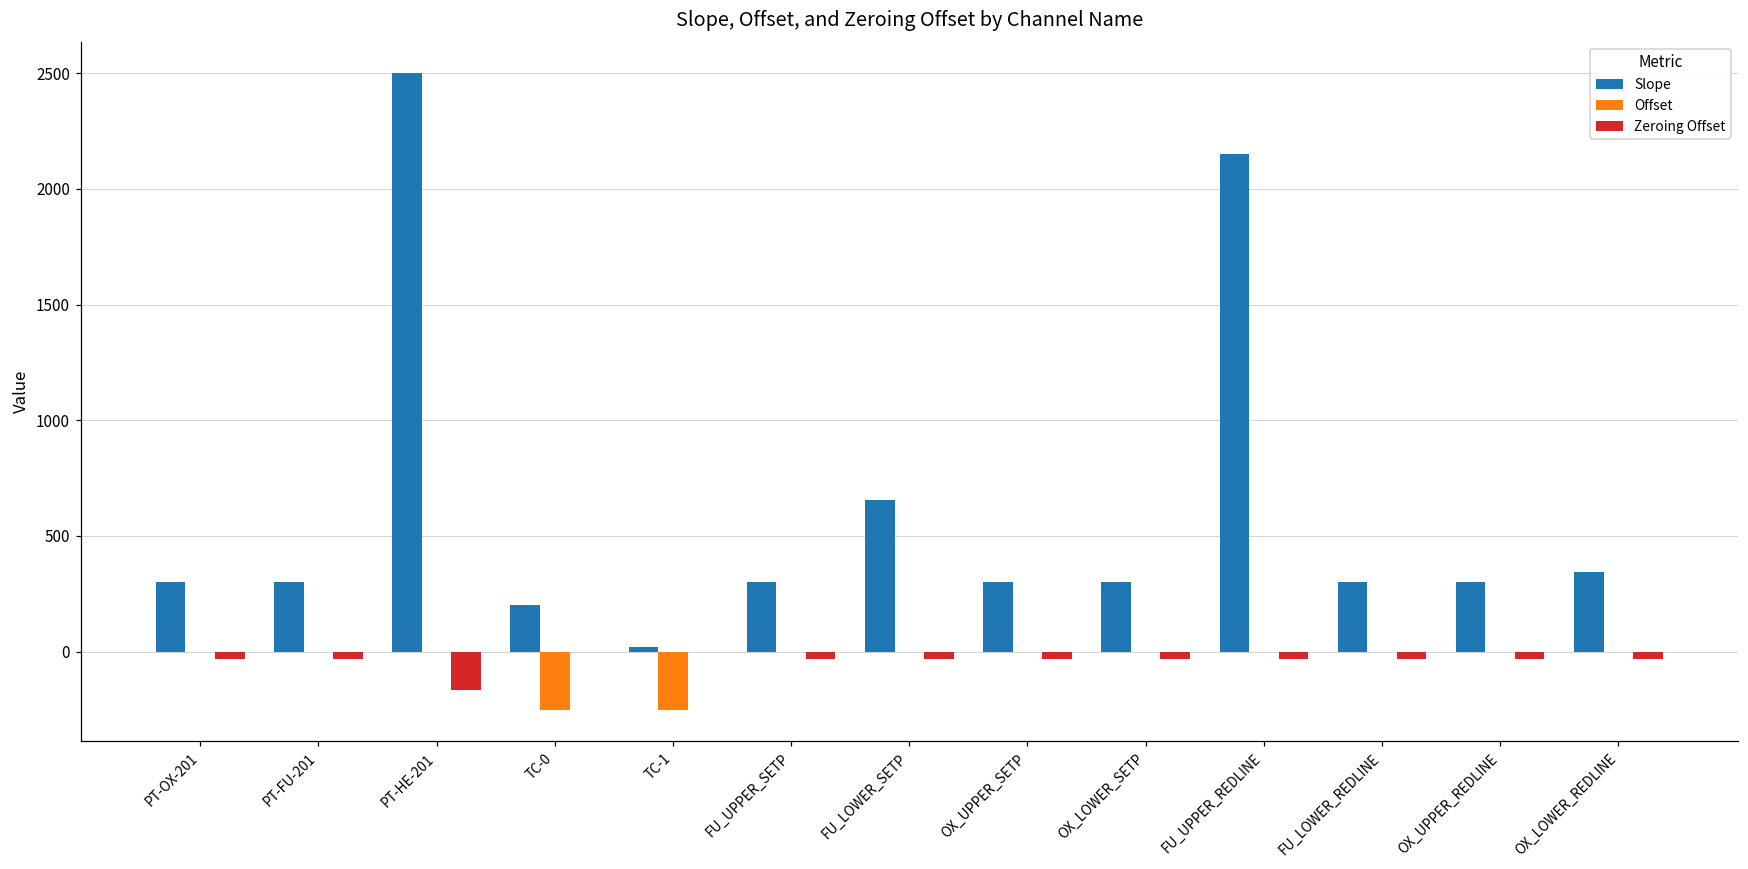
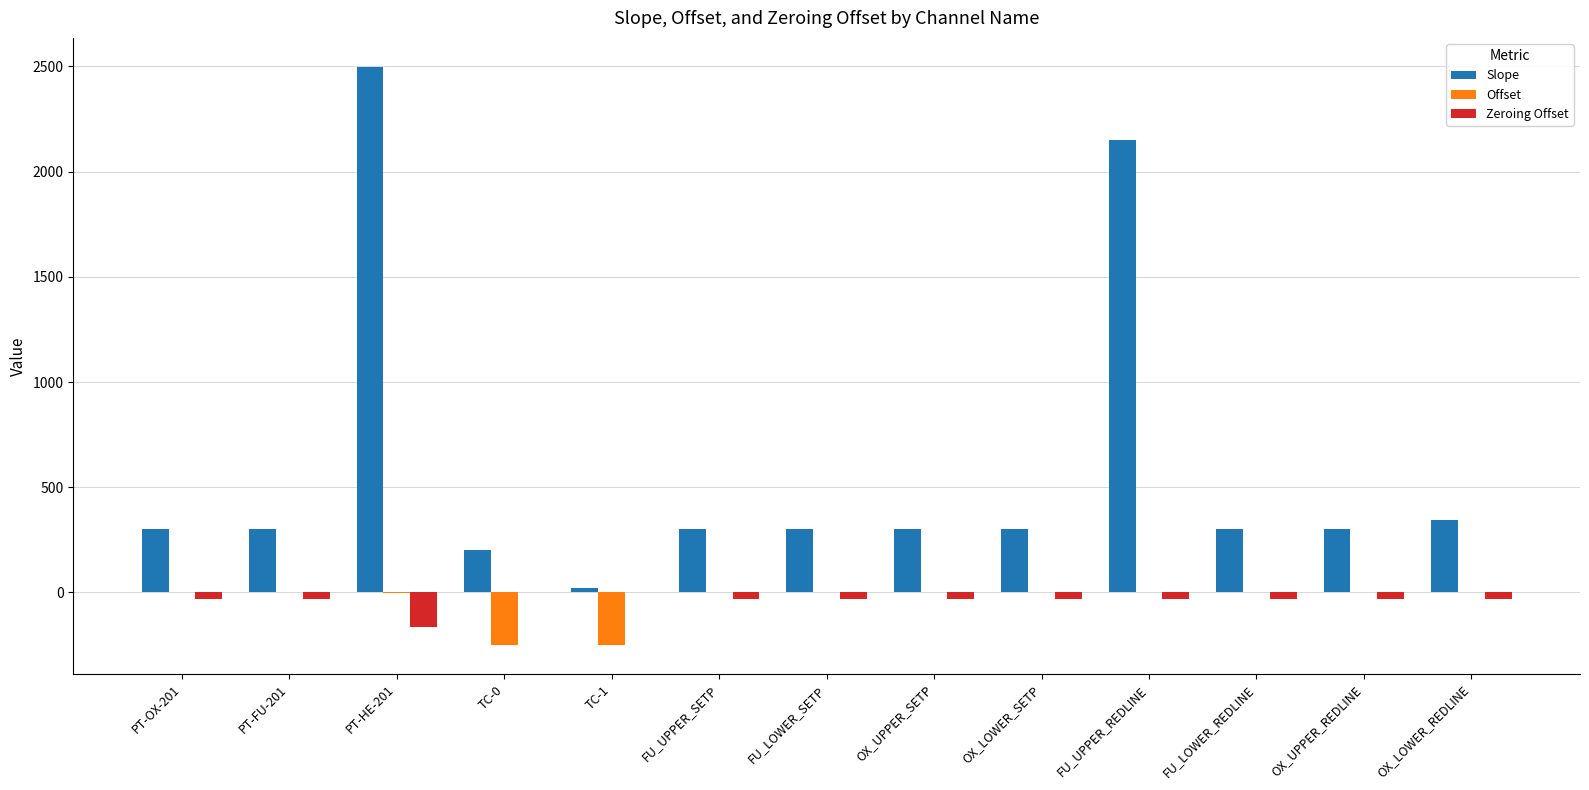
Slope, FU_LOWER_SETP: 660 -> 300
